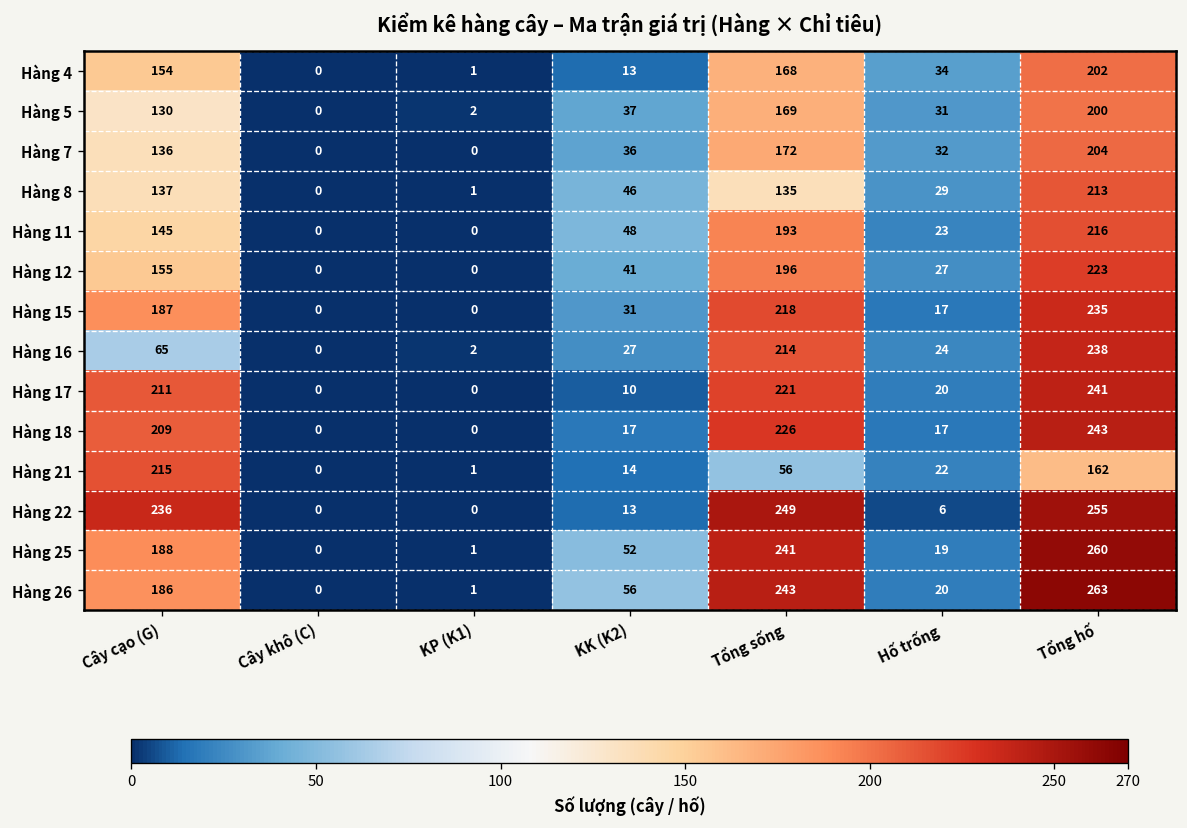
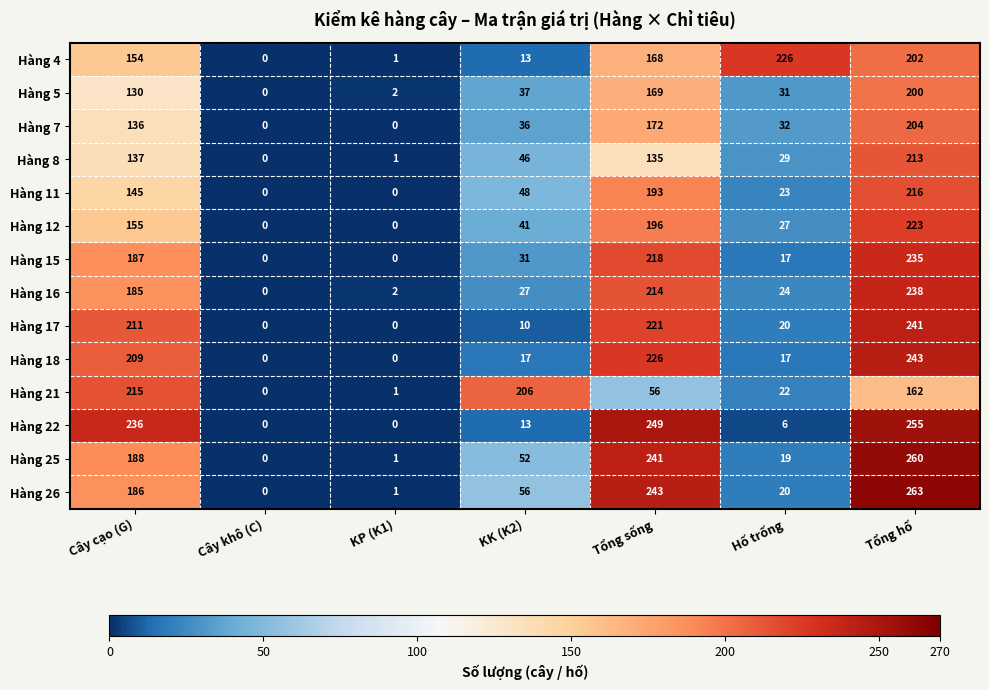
Hàng 4, Hố trống: 34 -> 226
Hàng 16, Cây cạo (G): 65 -> 185
Hàng 21, KK (K2): 14 -> 206
